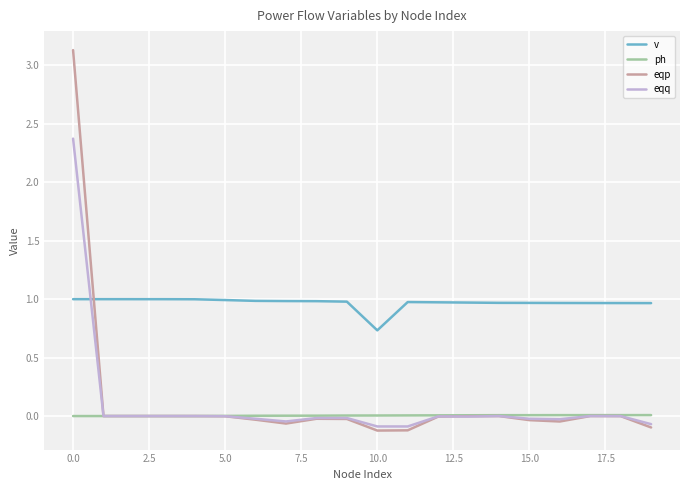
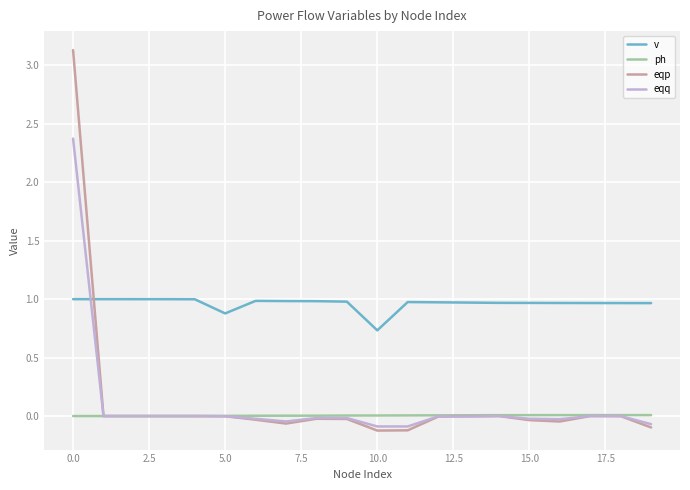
v, 5.0: 0.99 -> 0.88
